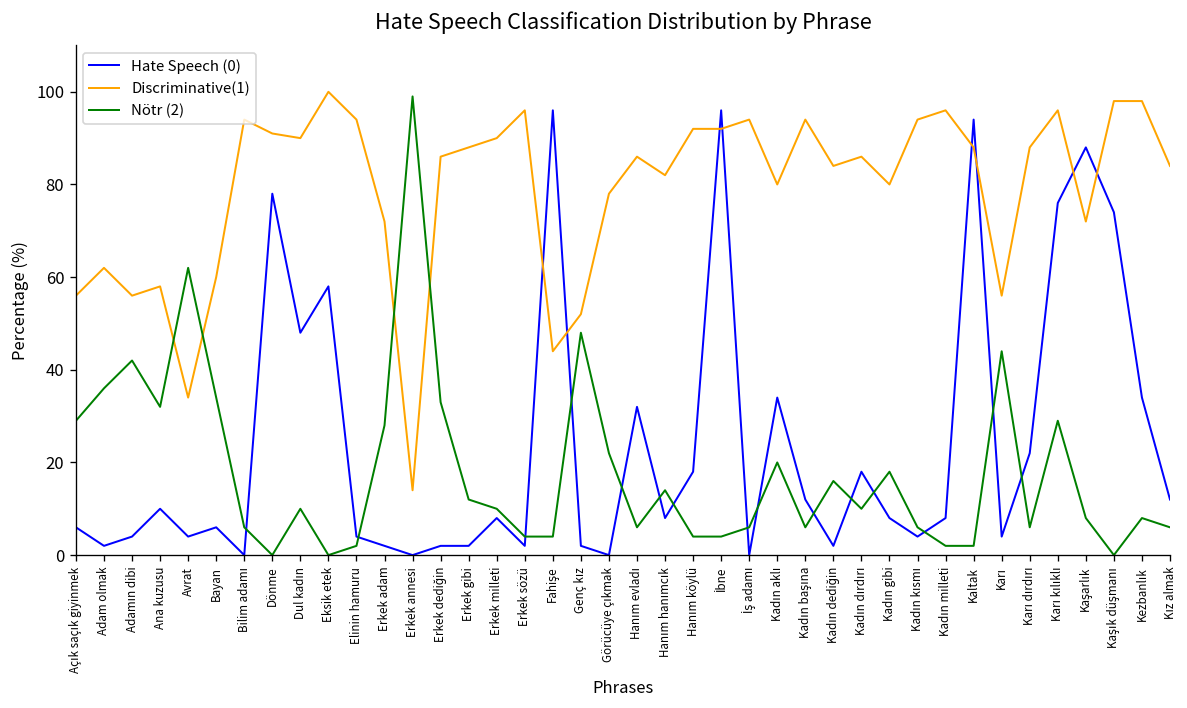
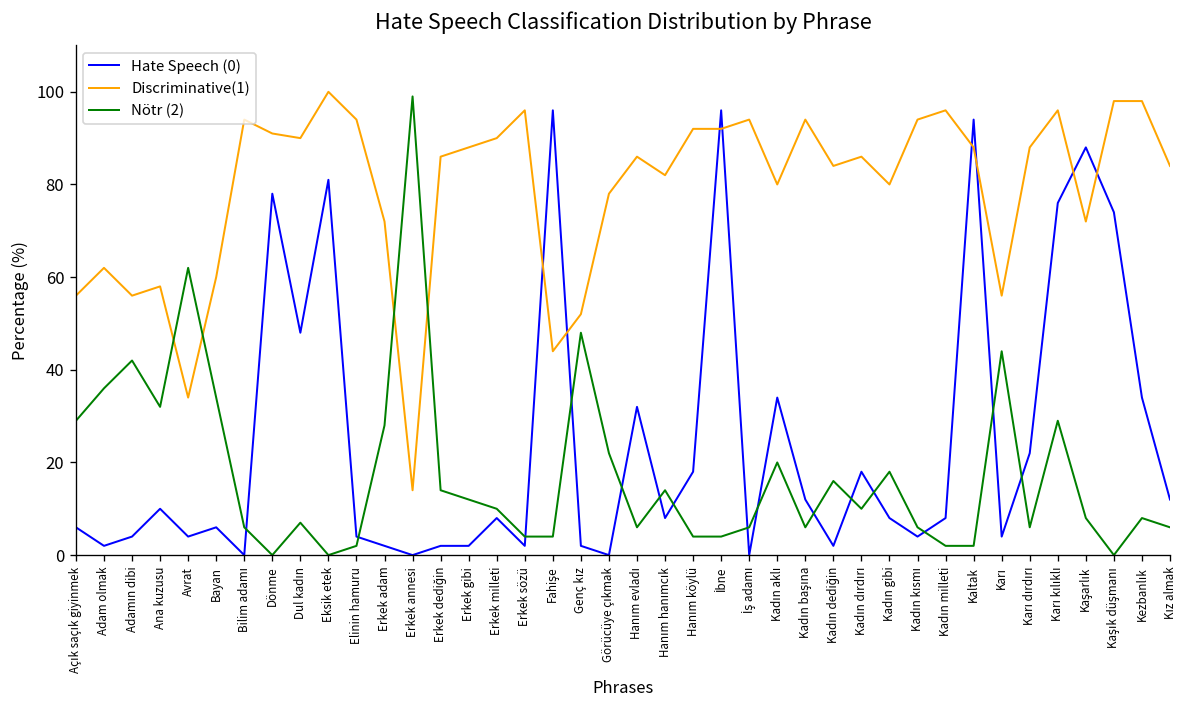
Nötr (2), Dul kadın: 10 -> 7
Hate Speech (0), Eksik etek: 58 -> 81
Nötr (2), Erkek dediğin: 33 -> 14
